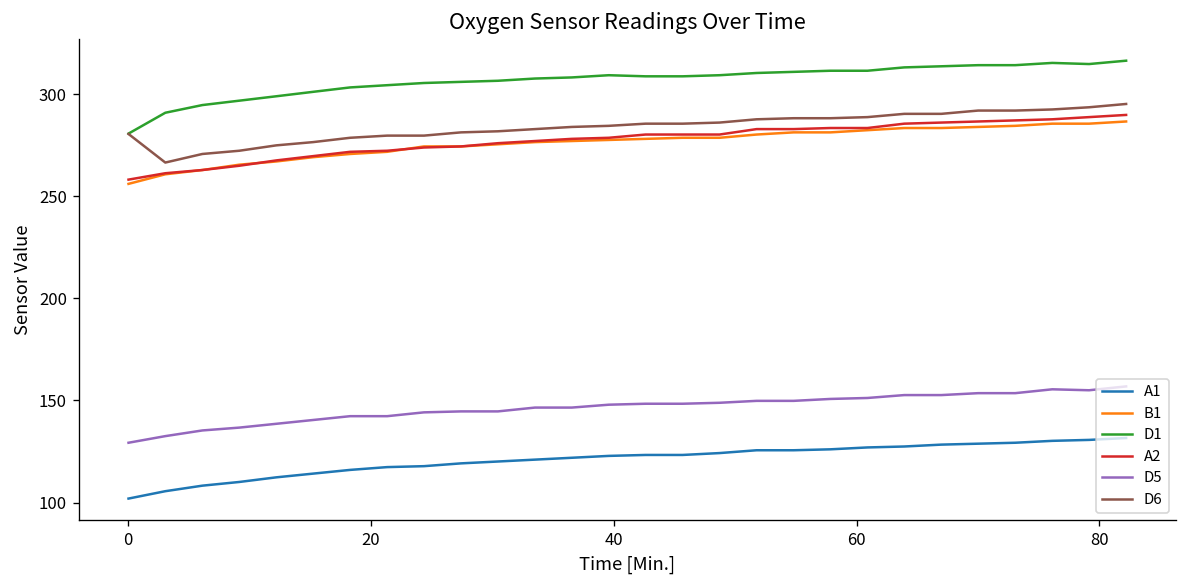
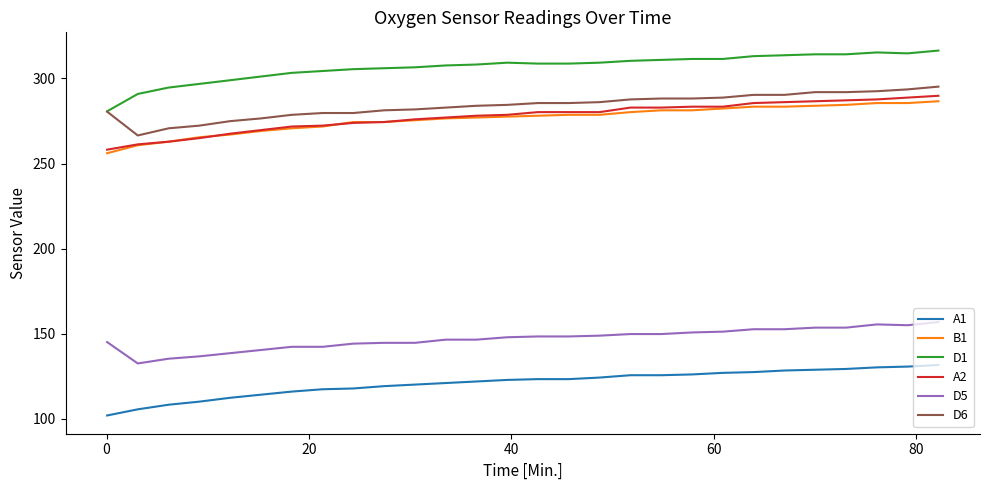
D5, 0: 129 -> 145
